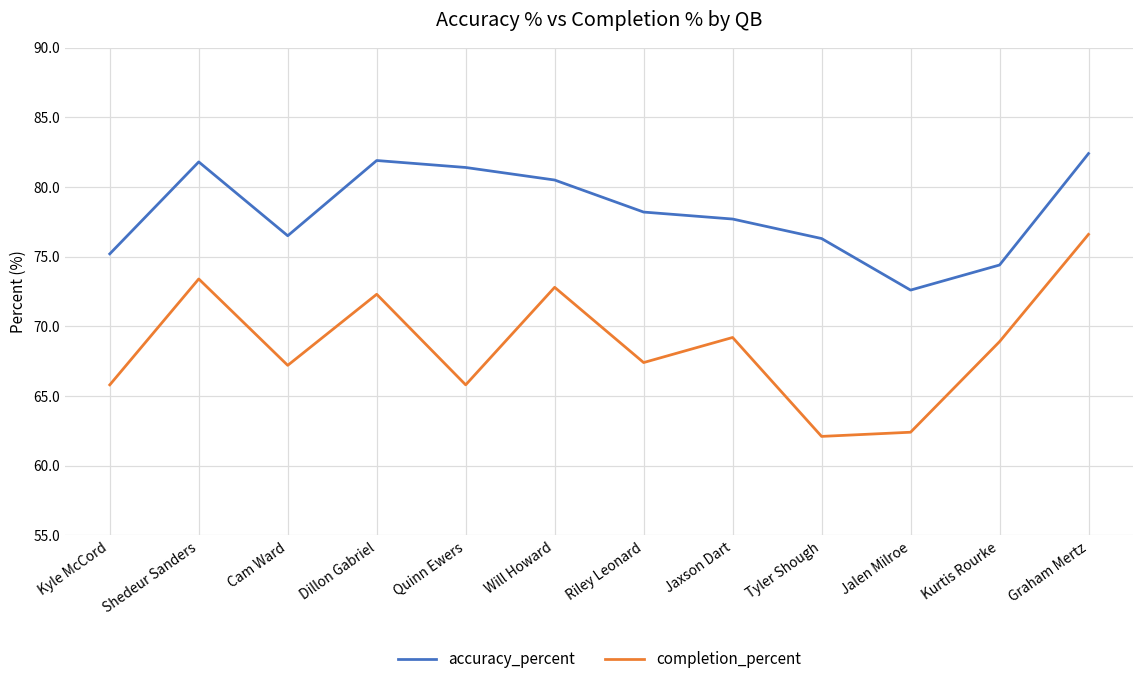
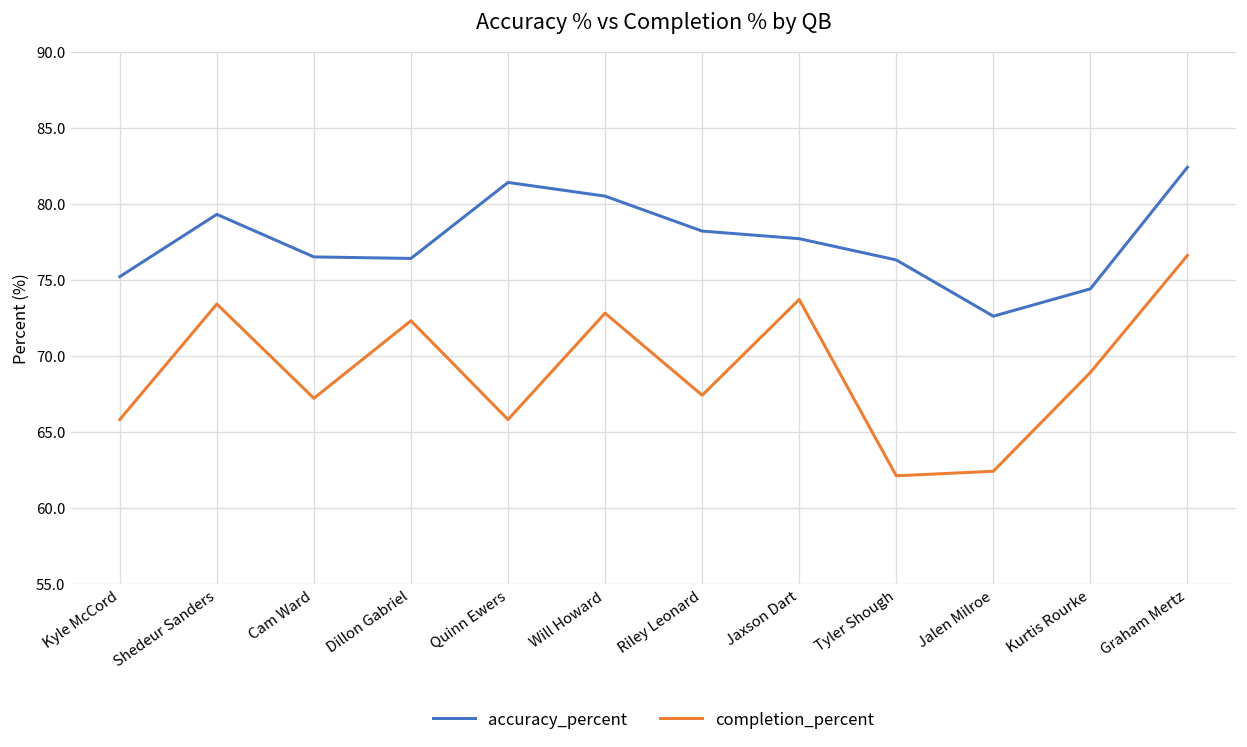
accuracy_percent, Shedeur Sanders: 81.8 -> 79.3
accuracy_percent, Dillon Gabriel: 81.9 -> 76.4
completion_percent, Jaxson Dart: 69.2 -> 73.7
